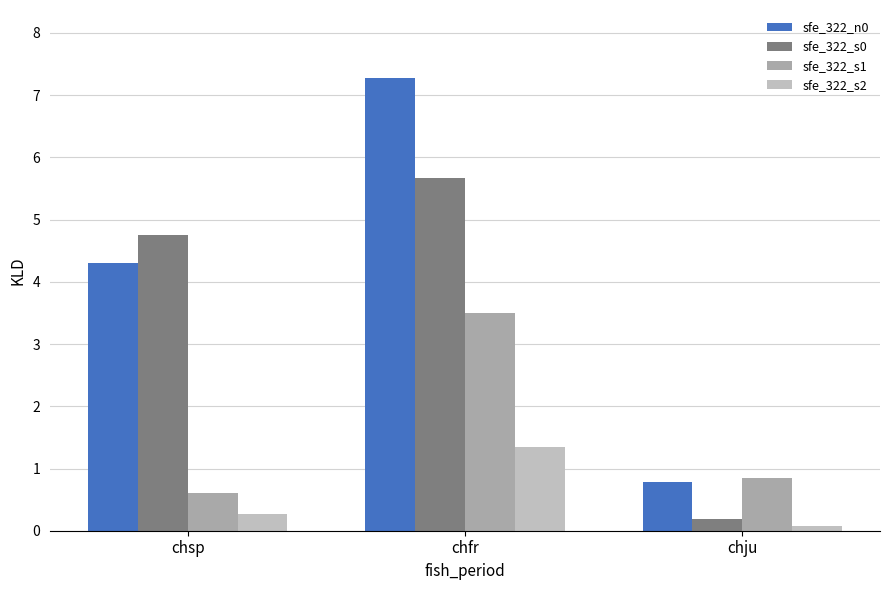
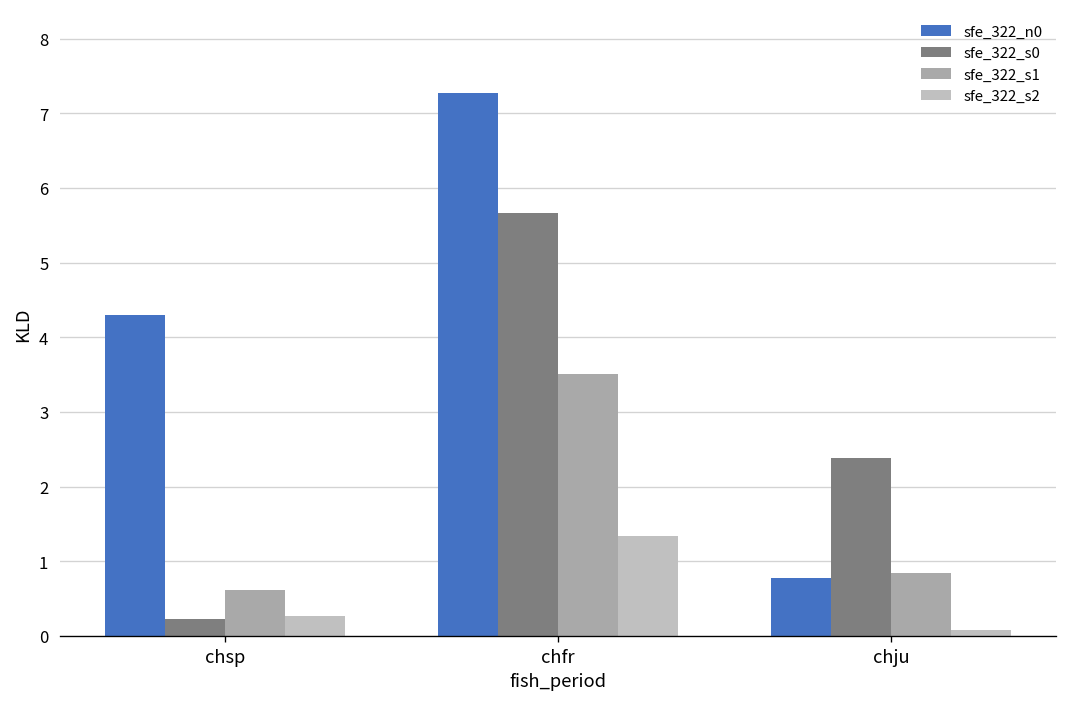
sfe_322_s0, chsp: 4.8 -> 0.2
sfe_322_s0, chju: 0.2 -> 2.4
